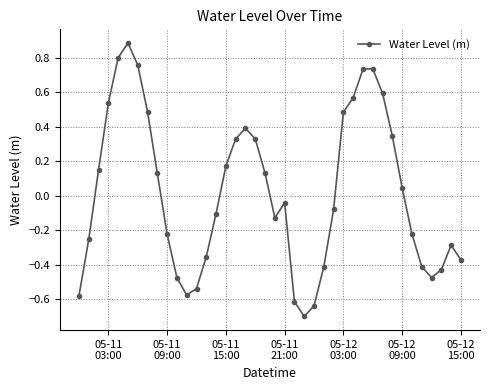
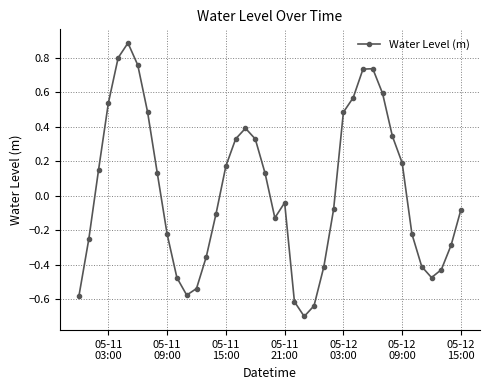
05-12 09:00: 0.05 -> 0.19
05-12 15:00: -0.37 -> -0.08
